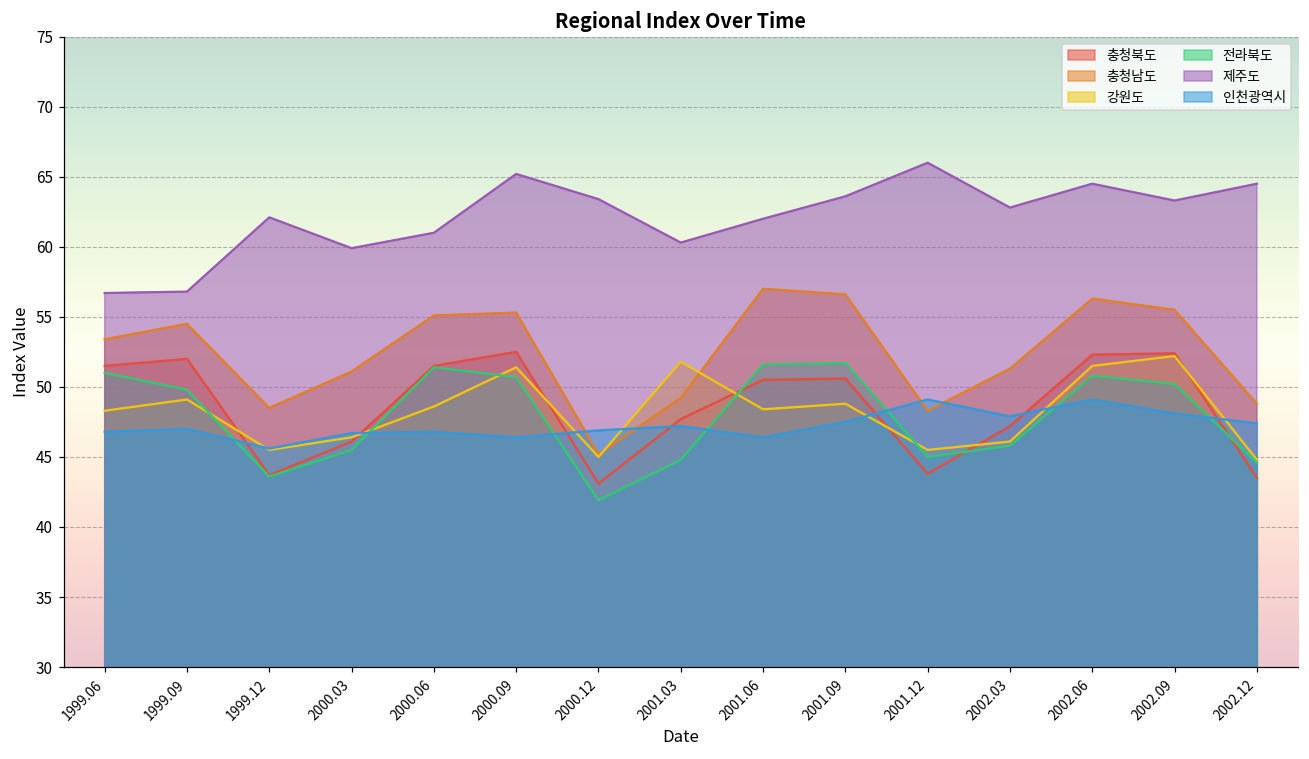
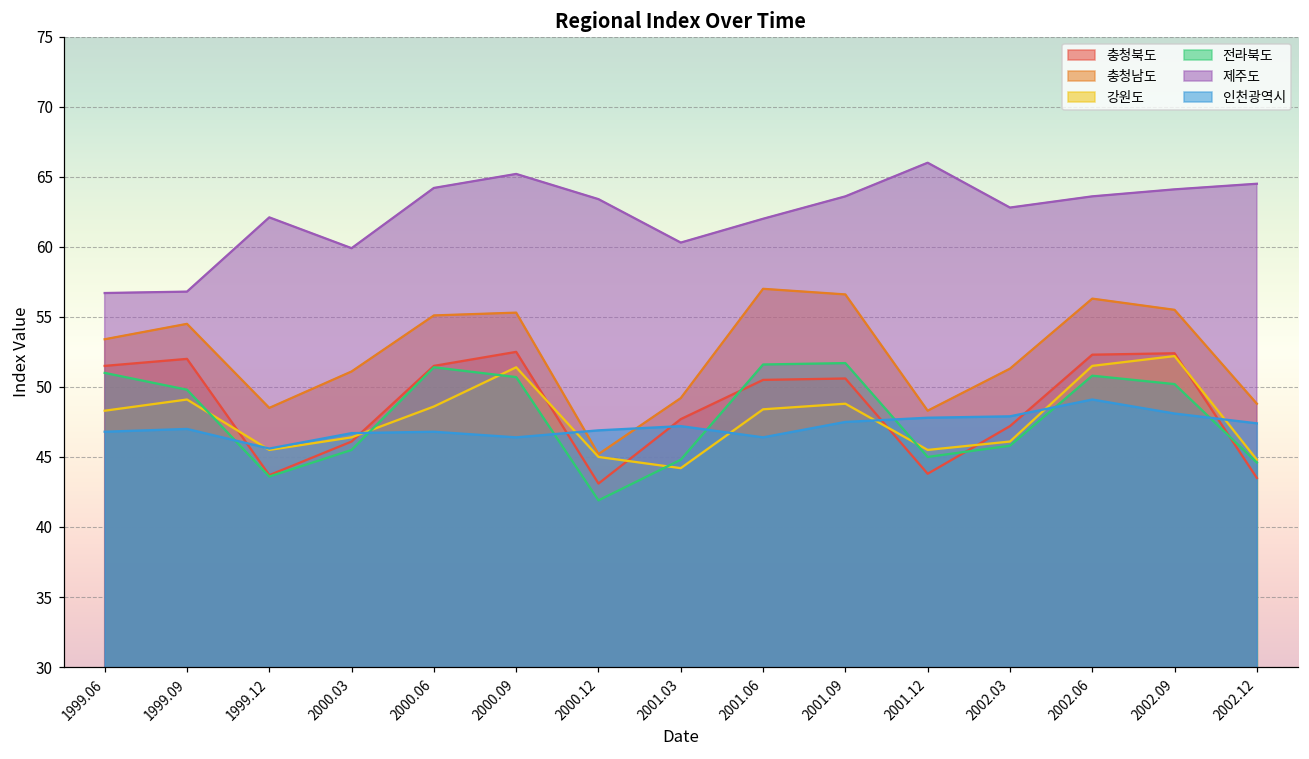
제주도, 2000.06: 61.0 -> 64.2
강원도, 2001.03: 51.8 -> 44.2
인천광역시, 2001.12: 49.1 -> 47.8
제주도, 2002.06: 64.5 -> 63.6
제주도, 2002.09: 63.3 -> 64.1
